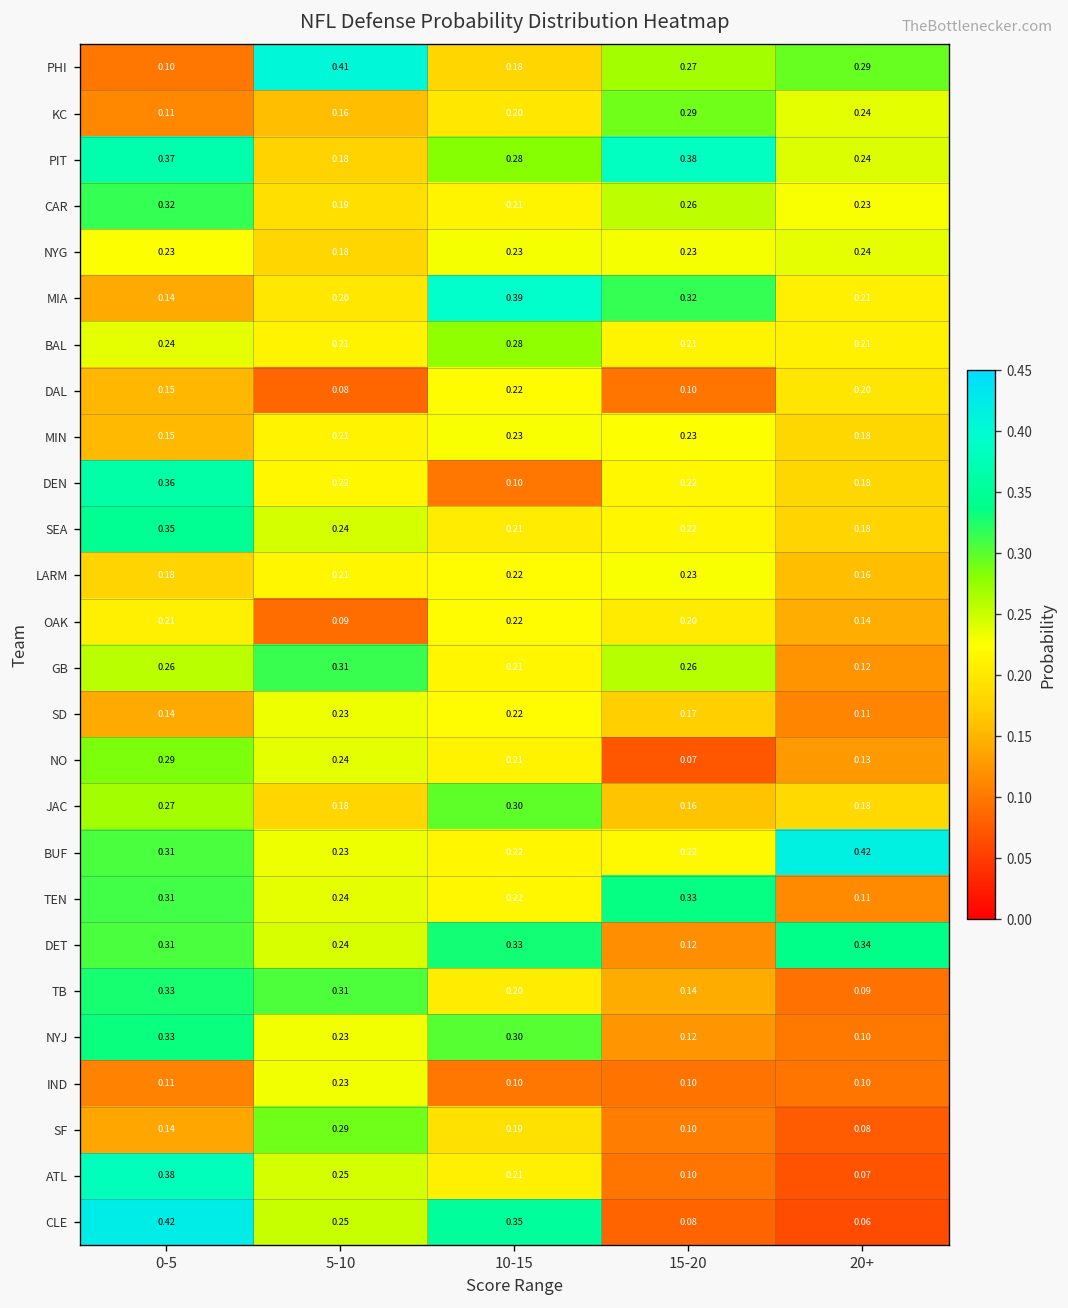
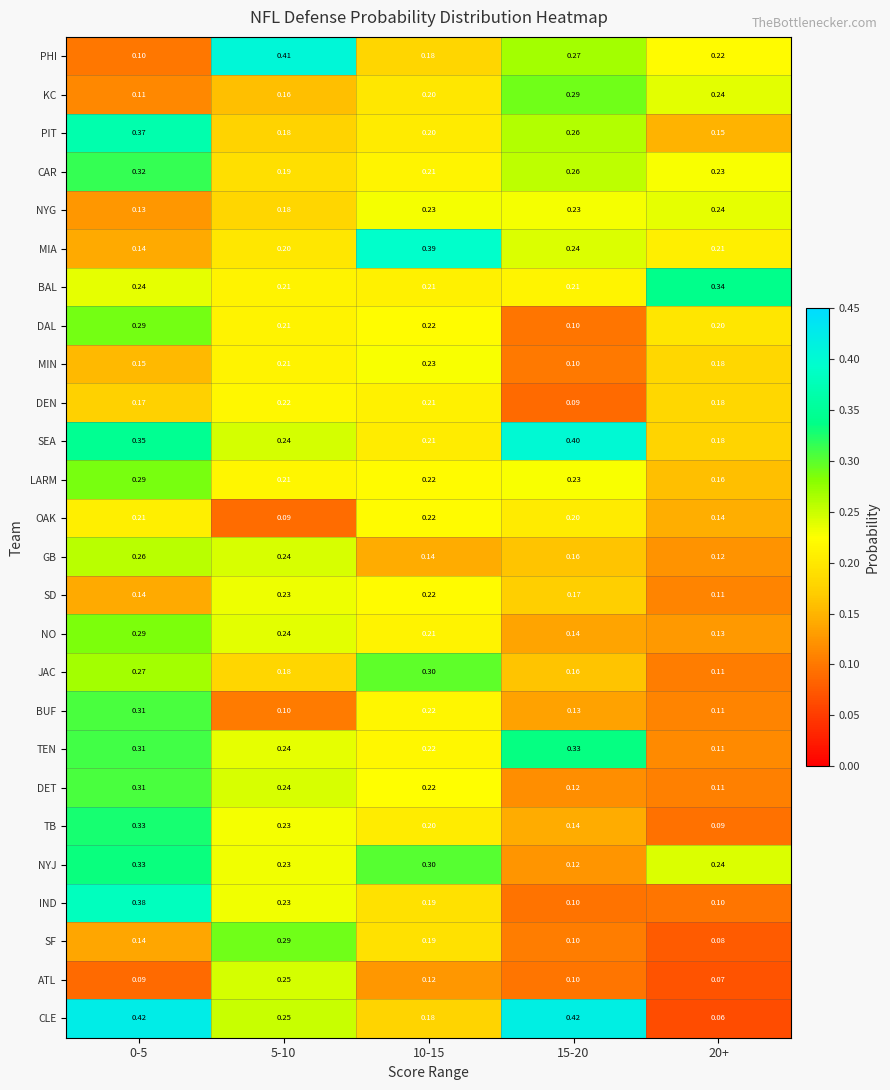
PHI, 20+: 0.29 -> 0.22
PIT, 10-15: 0.28 -> 0.20
PIT, 15-20: 0.38 -> 0.26
PIT, 20+: 0.24 -> 0.15
NYG, 0-5: 0.23 -> 0.13
MIA, 15-20: 0.32 -> 0.24
BAL, 10-15: 0.28 -> 0.21
BAL, 20+: 0.21 -> 0.34
DAL, 0-5: 0.15 -> 0.29
DAL, 5-10: 0.08 -> 0.21
MIN, 15-20: 0.23 -> 0.10
DEN, 0-5: 0.36 -> 0.17
DEN, 10-15: 0.10 -> 0.21
DEN, 15-20: 0.22 -> 0.09
SEA, 15-20: 0.22 -> 0.40
LARM, 0-5: 0.18 -> 0.29
GB, 5-10: 0.31 -> 0.24
GB, 10-15: 0.21 -> 0.14
GB, 15-20: 0.26 -> 0.16
NO, 15-20: 0.07 -> 0.14
JAC, 20+: 0.18 -> 0.11
BUF, 5-10: 0.23 -> 0.10
BUF, 15-20: 0.22 -> 0.13
BUF, 20+: 0.42 -> 0.11
DET, 10-15: 0.33 -> 0.22
DET, 20+: 0.34 -> 0.11
TB, 5-10: 0.31 -> 0.23
NYJ, 20+: 0.10 -> 0.24
IND, 0-5: 0.11 -> 0.38
IND, 10-15: 0.10 -> 0.19
ATL, 0-5: 0.38 -> 0.09
ATL, 10-15: 0.21 -> 0.12
CLE, 10-15: 0.35 -> 0.18
CLE, 15-20: 0.08 -> 0.42
